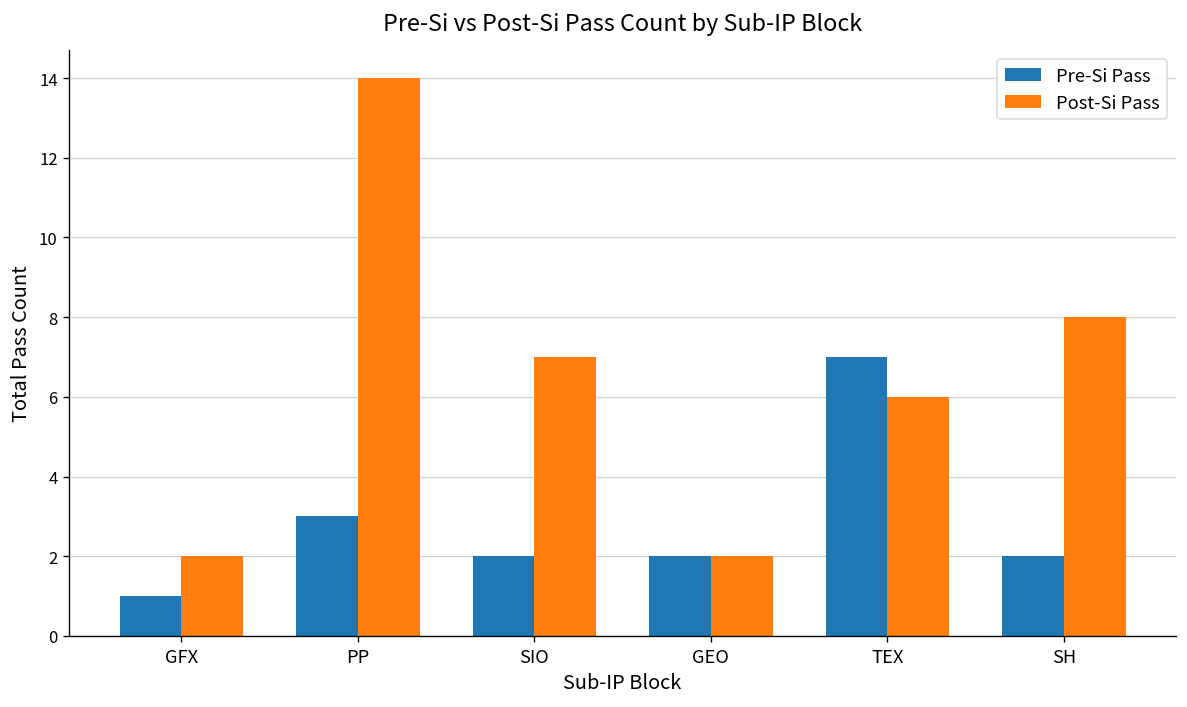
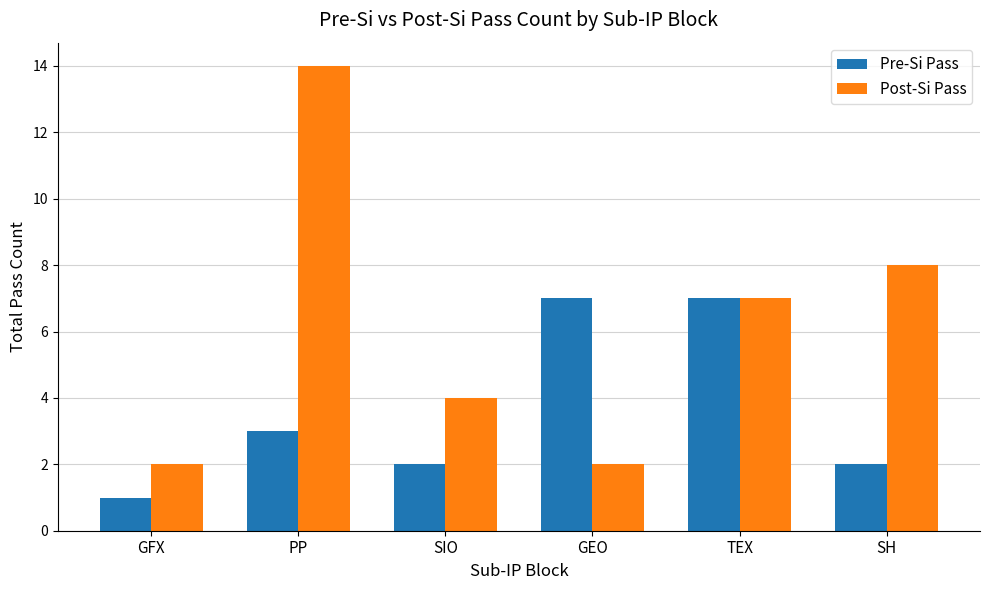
Post-Si Pass, SIO: 7 -> 4
Pre-Si Pass, GEO: 2 -> 7
Post-Si Pass, TEX: 6 -> 7
